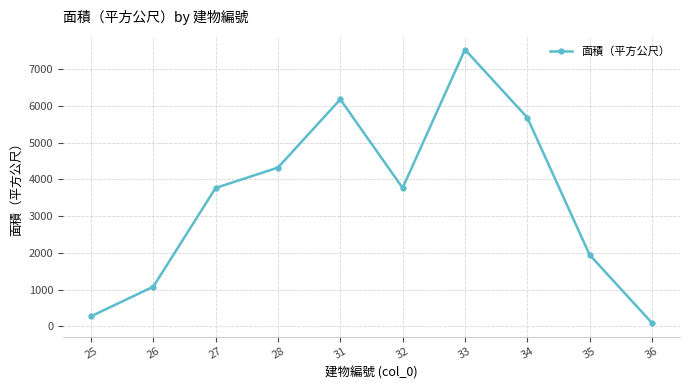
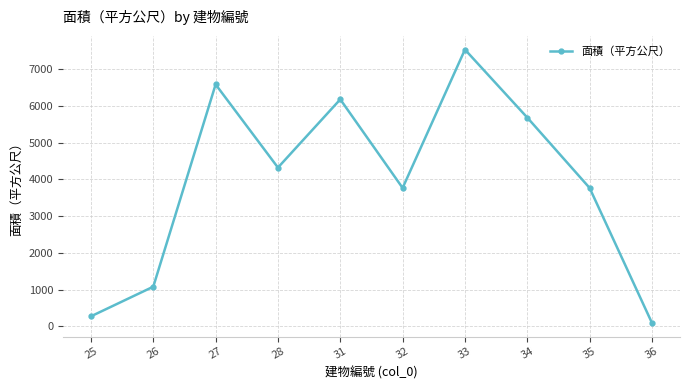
27: 3800 -> 6600
35: 1900 -> 3800
